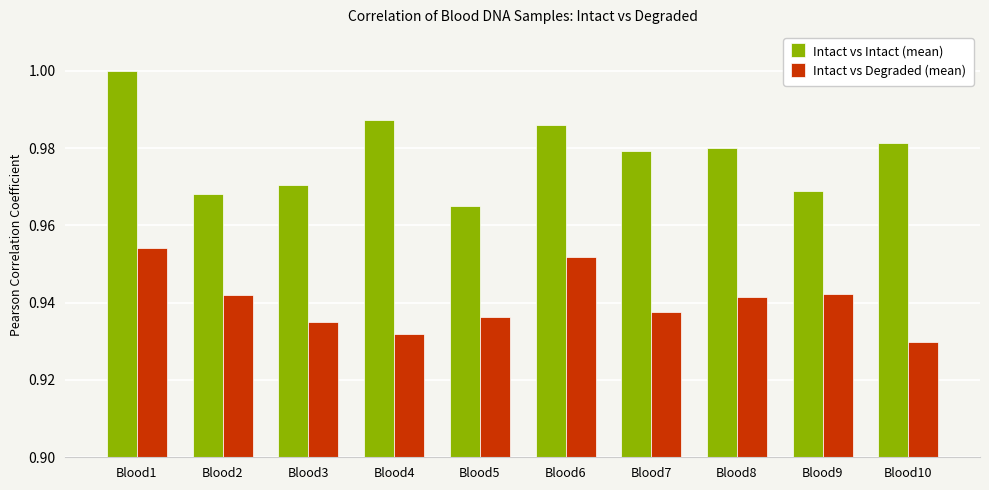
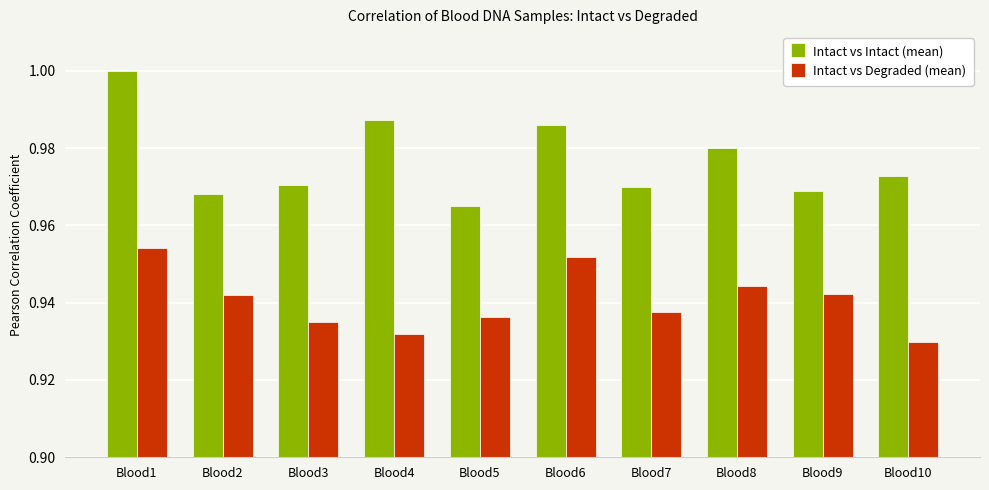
Intact vs Intact (mean), Blood7: 0.979 -> 0.970
Intact vs Degraded (mean), Blood8: 0.942 -> 0.944
Intact vs Intact (mean), Blood10: 0.981 -> 0.973
